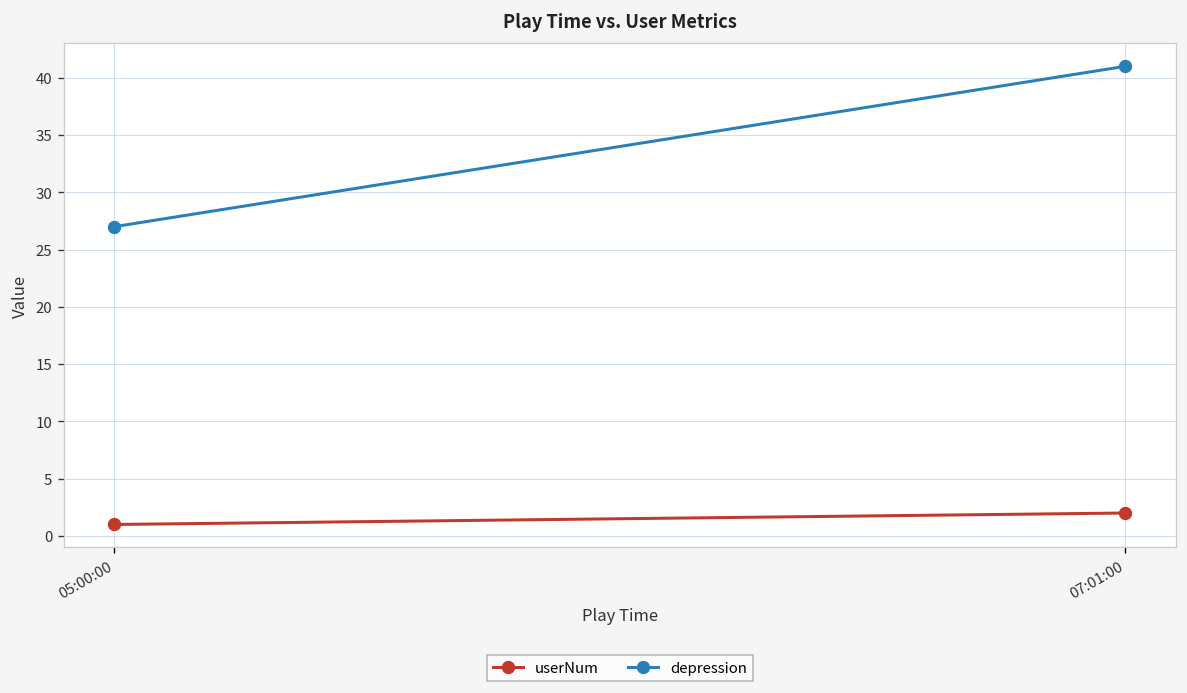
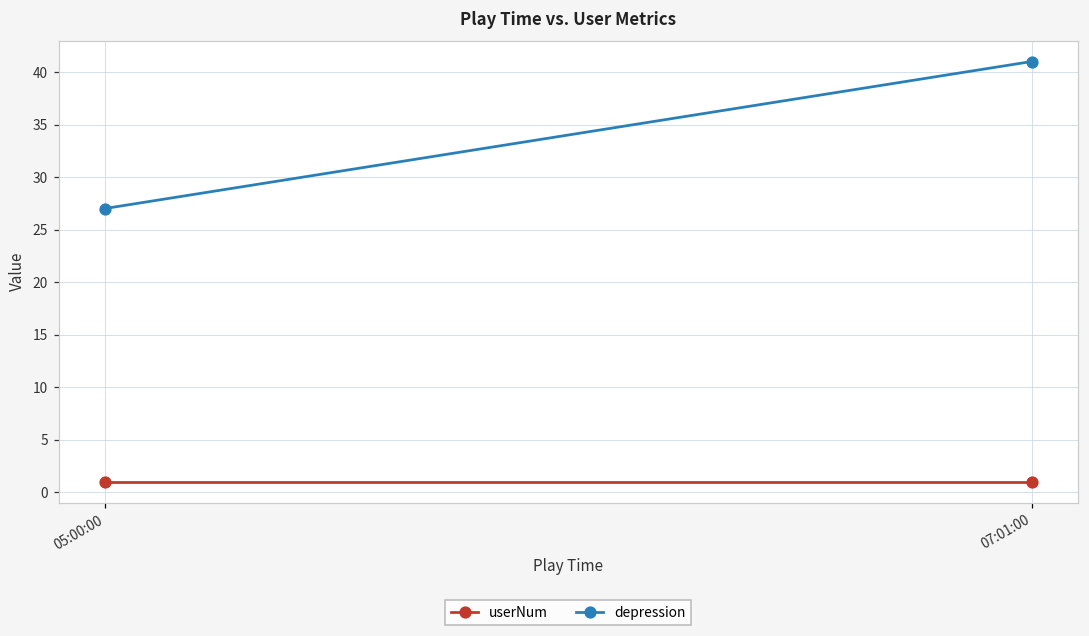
userNum, 07:01:00: 2 -> 1
